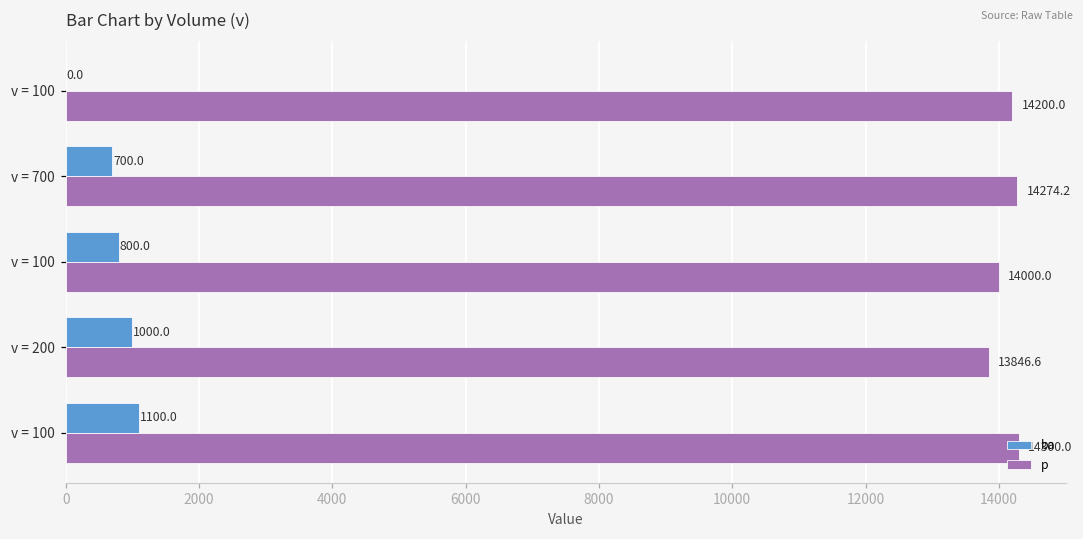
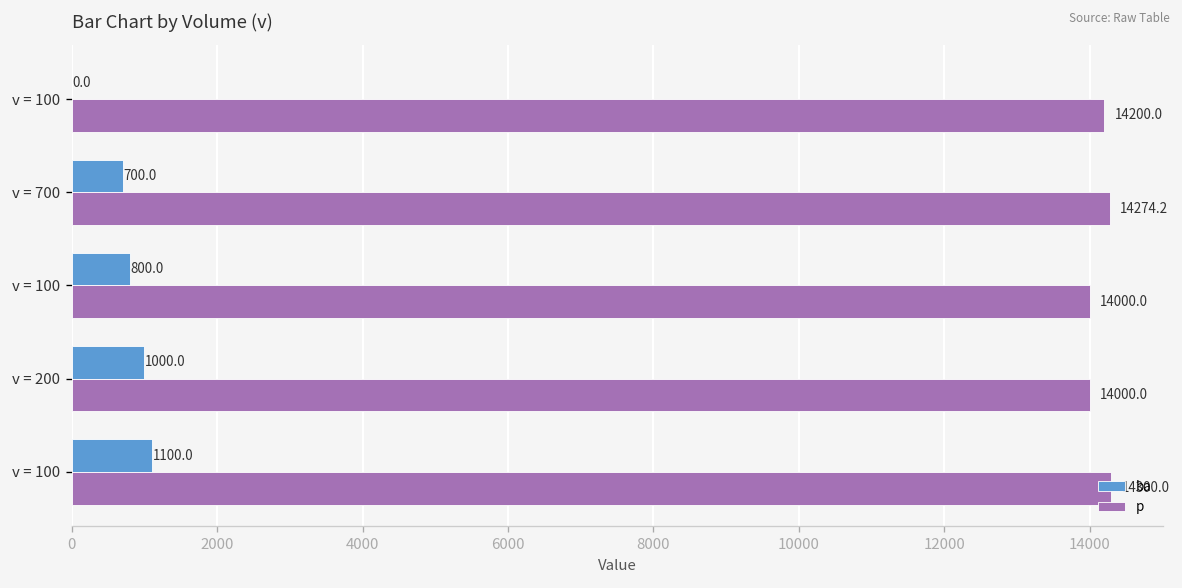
p, v = 200: 13846.6 -> 14000.0
